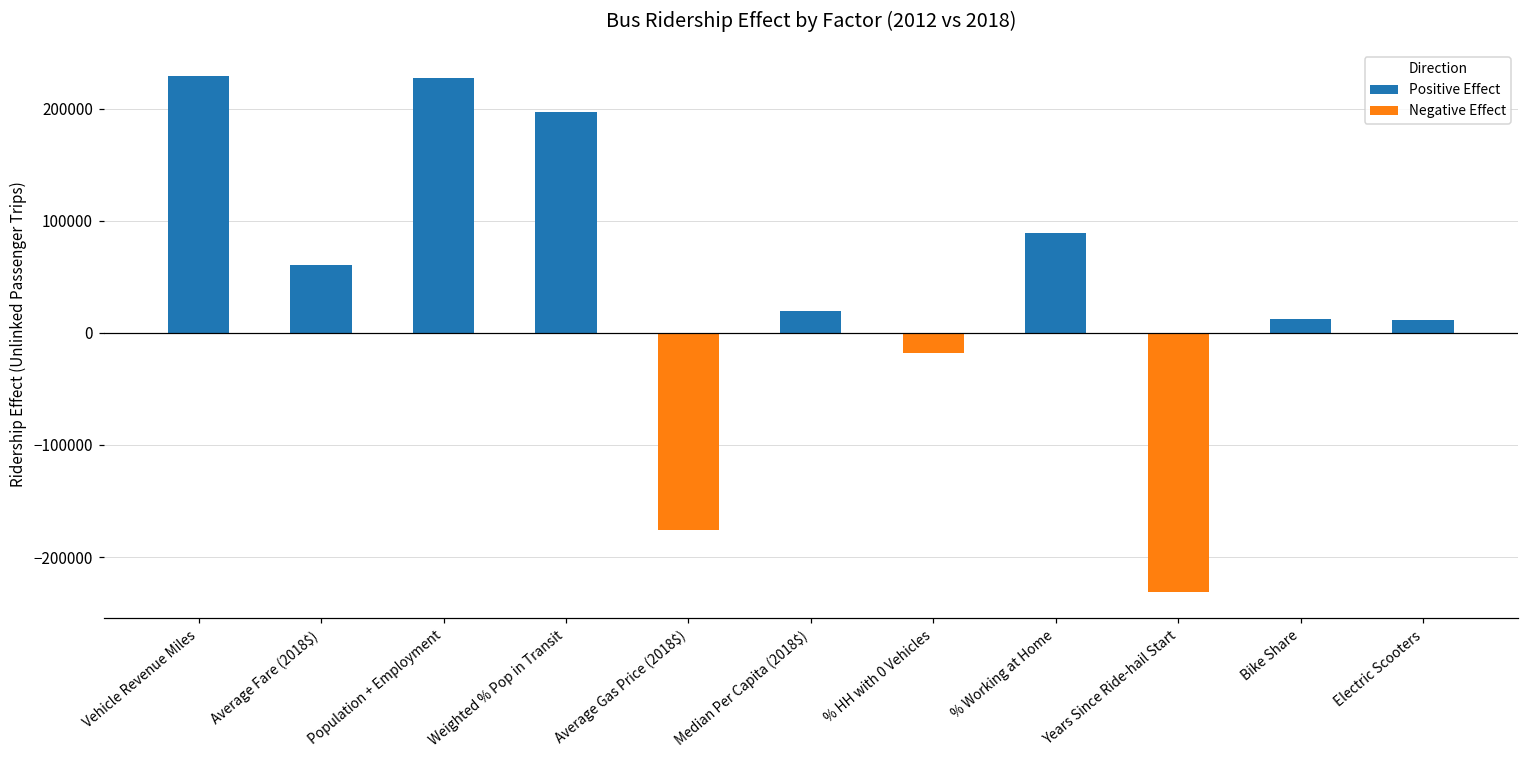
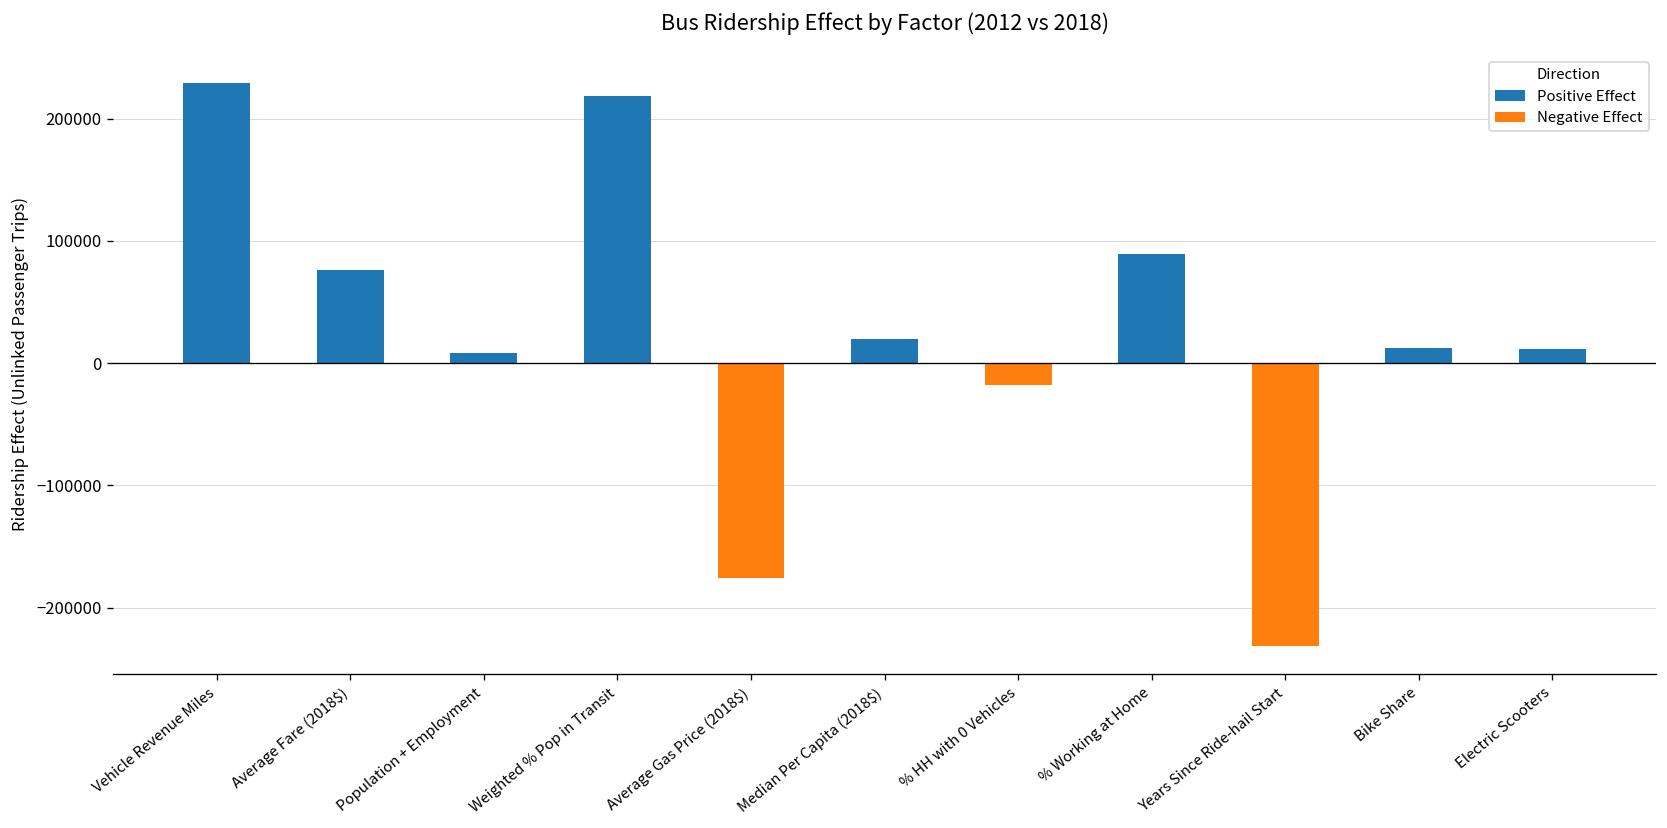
Average Fare (2018$): 61000 -> 76000
Population + Employment: 228000 -> 8000
Weighted % Pop in Transit: 197000 -> 218000
